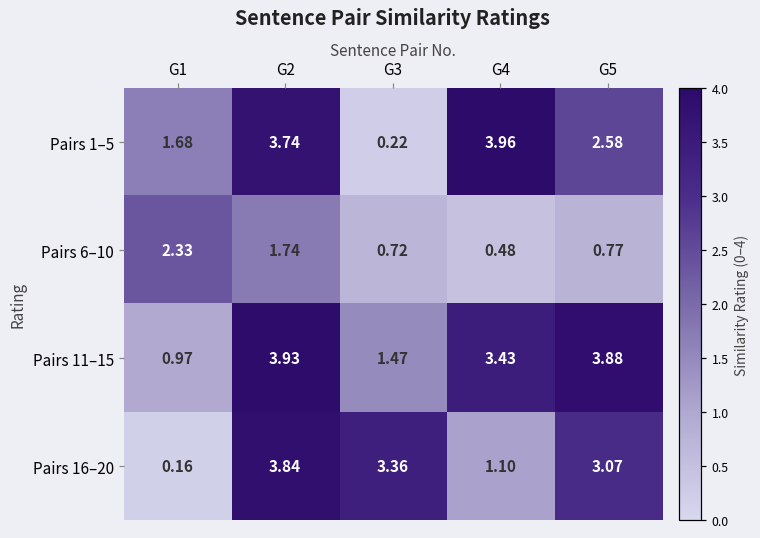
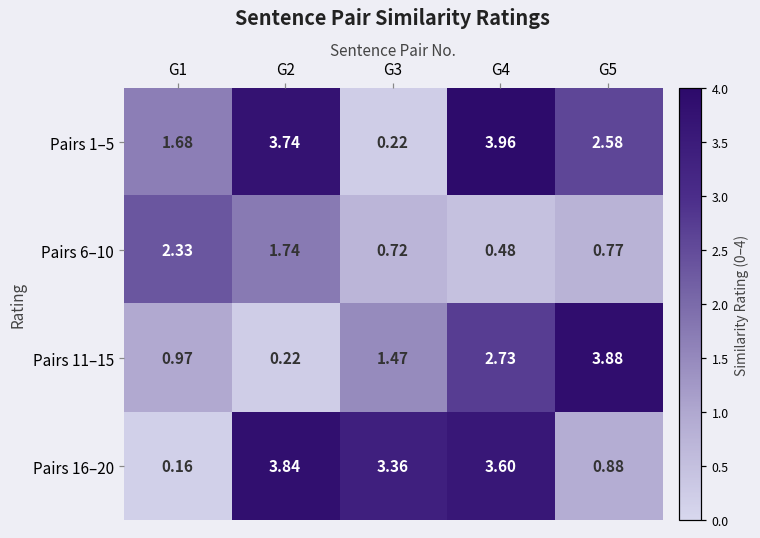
Pairs 11–15, G2: 3.93 -> 0.22
Pairs 11–15, G4: 3.43 -> 2.73
Pairs 16–20, G4: 1.10 -> 3.60
Pairs 16–20, G5: 3.07 -> 0.88
